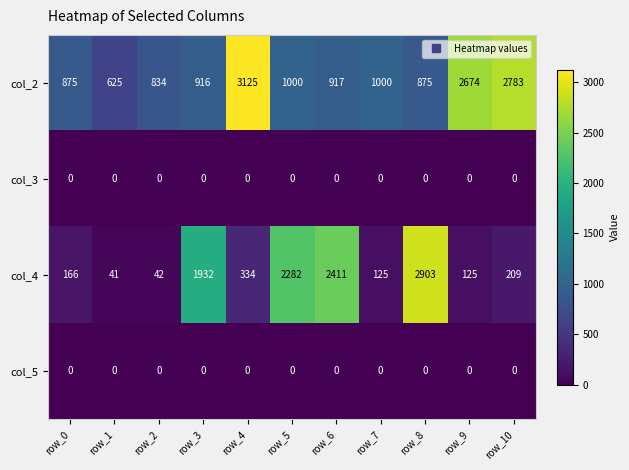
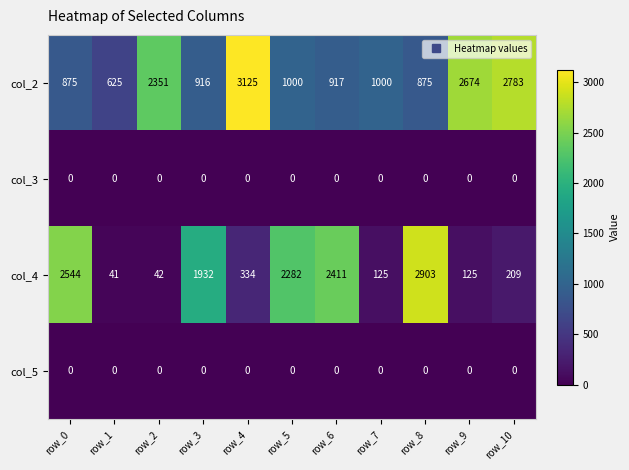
col_2, row_2: 834 -> 2351
col_4, row_0: 166 -> 2544
